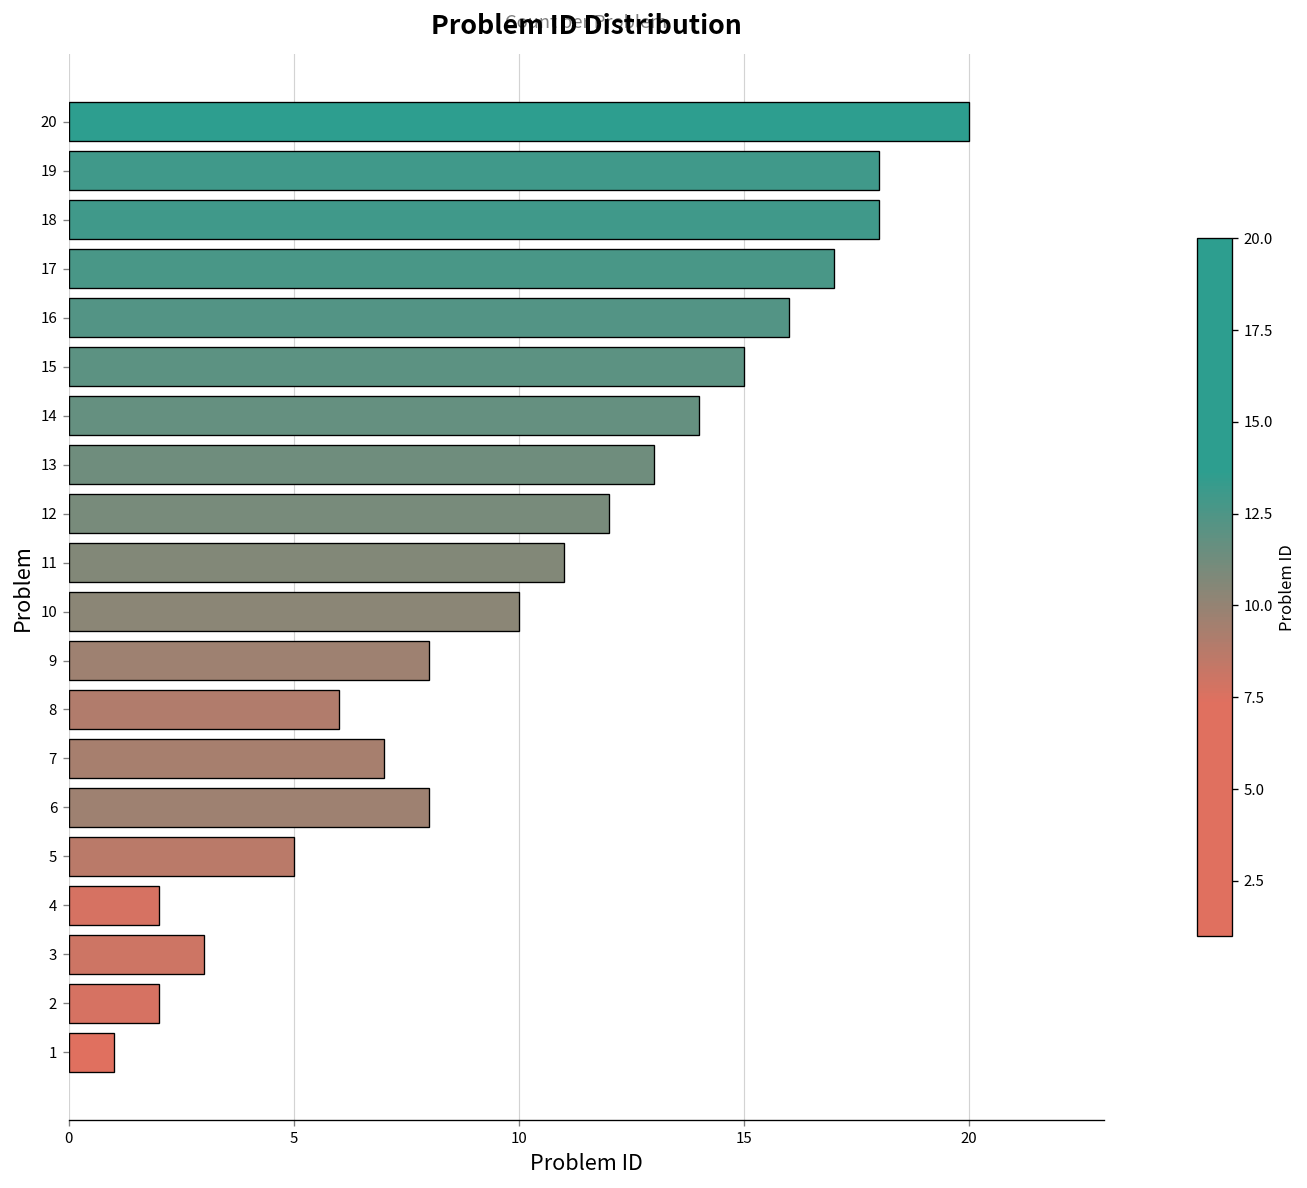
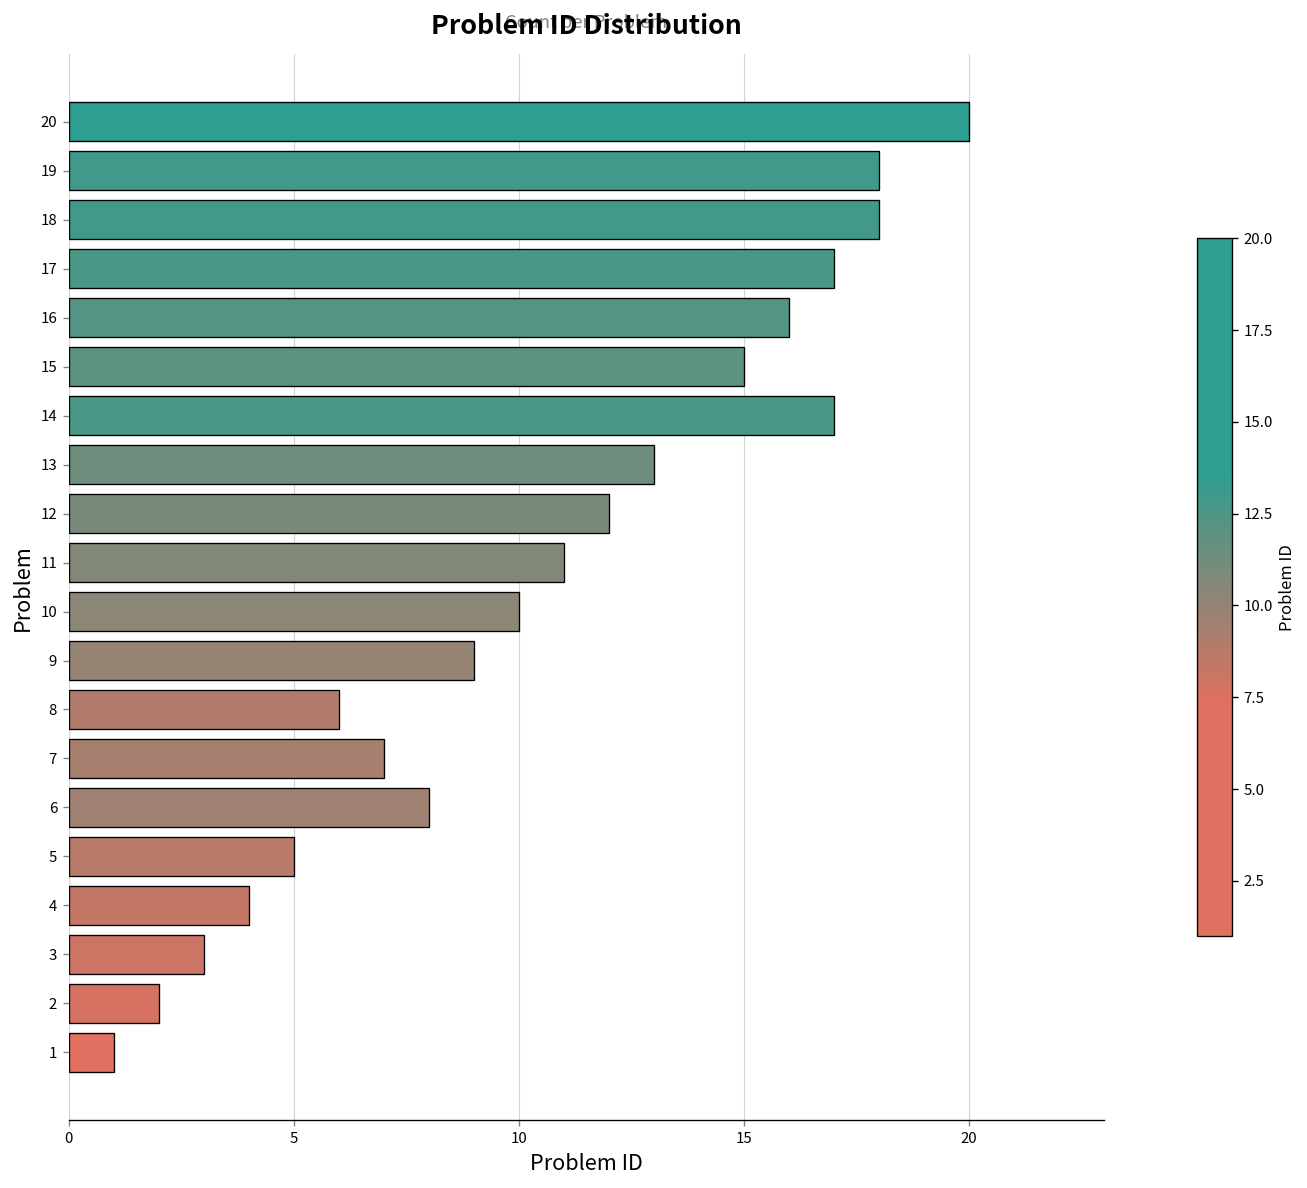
14: 14 -> 17
9: 8 -> 9
4: 2 -> 4
